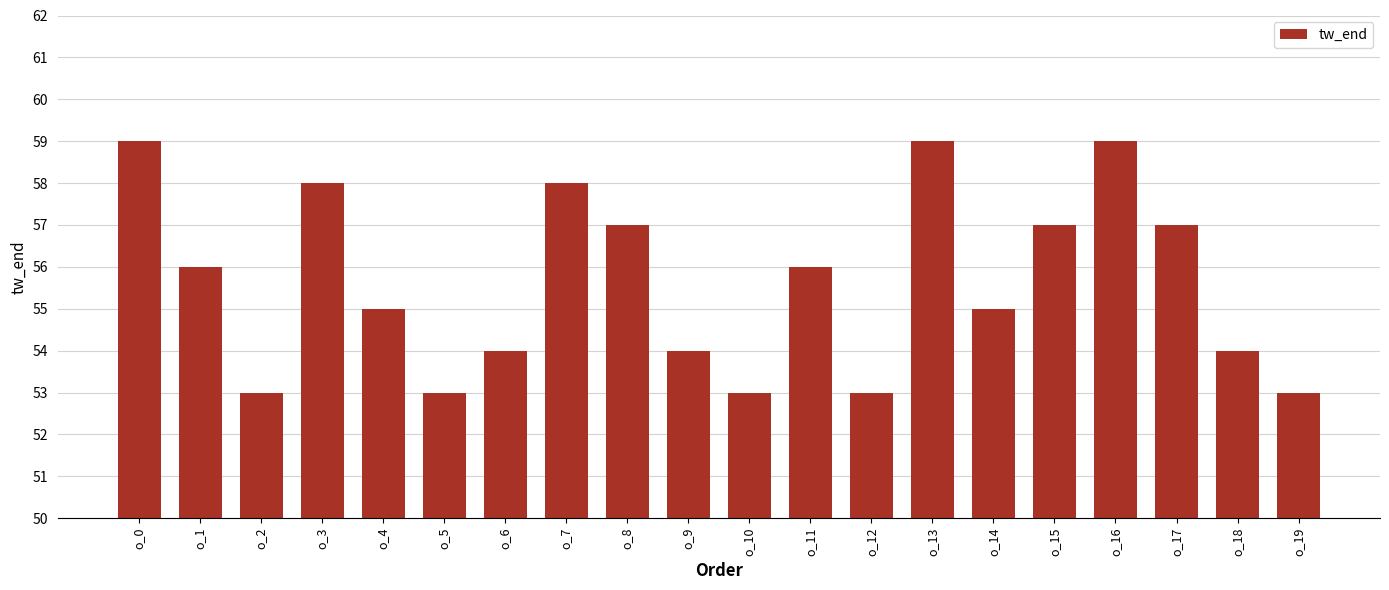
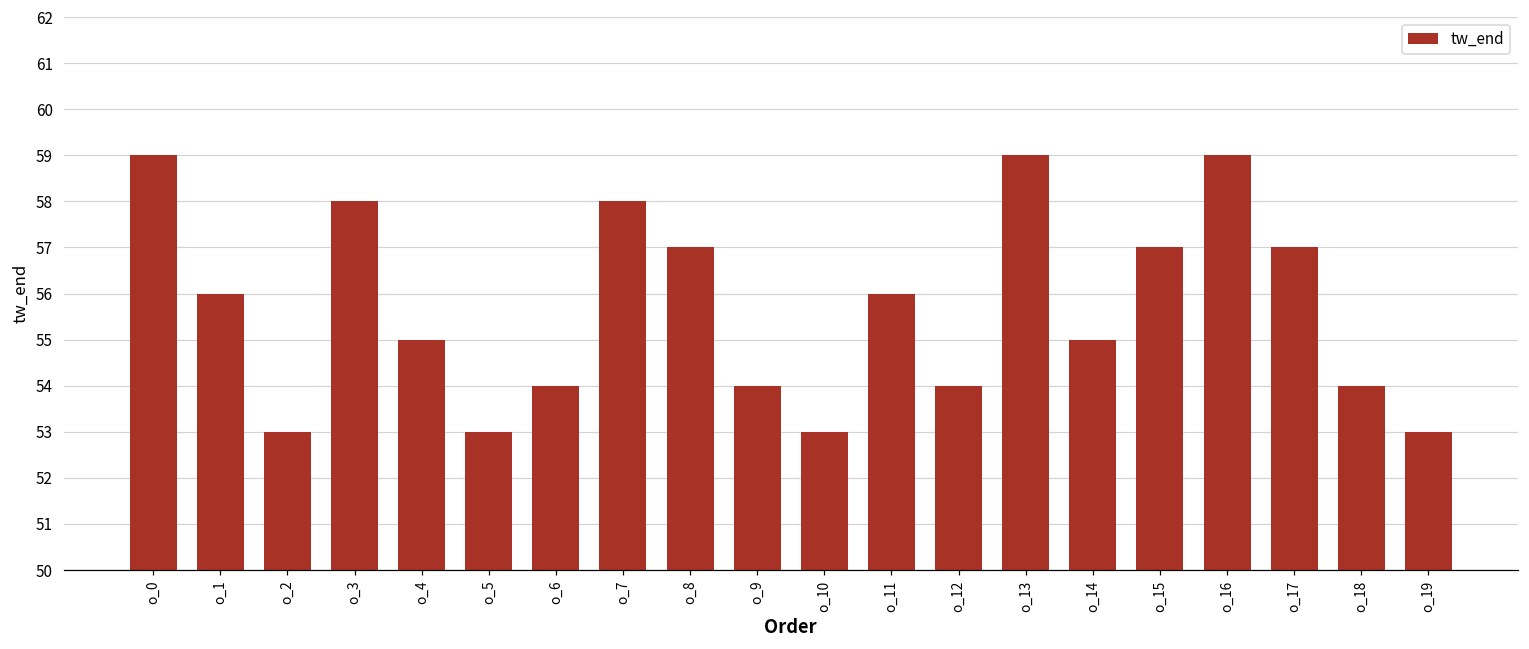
o_12: 53 -> 54
